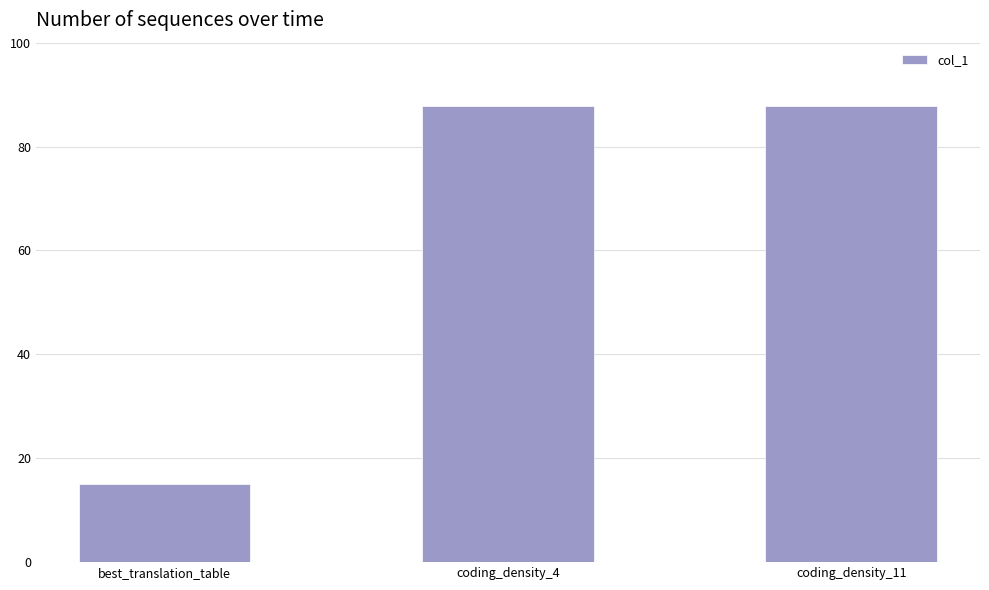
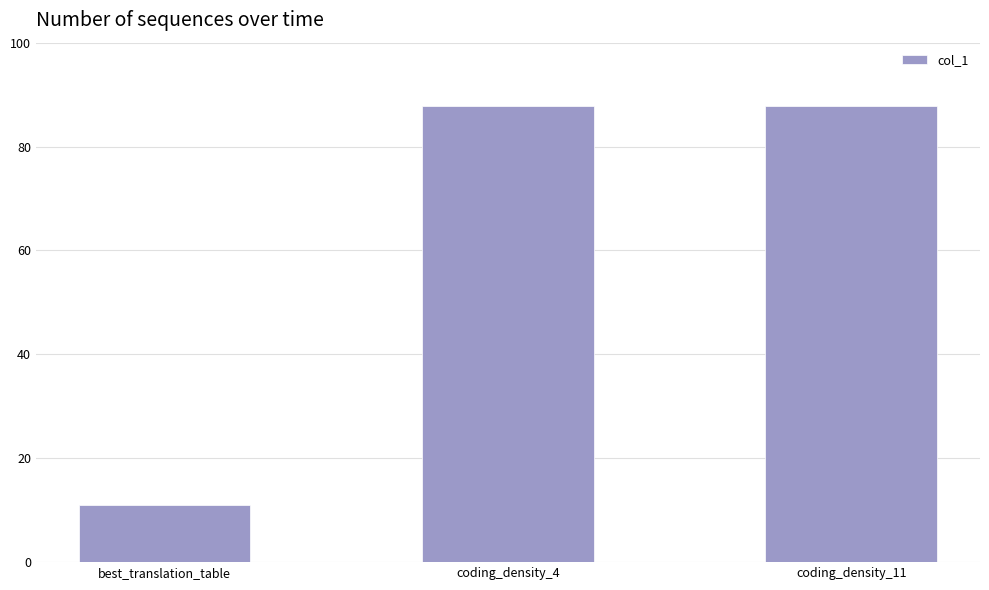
best_translation_table: 15 -> 11
